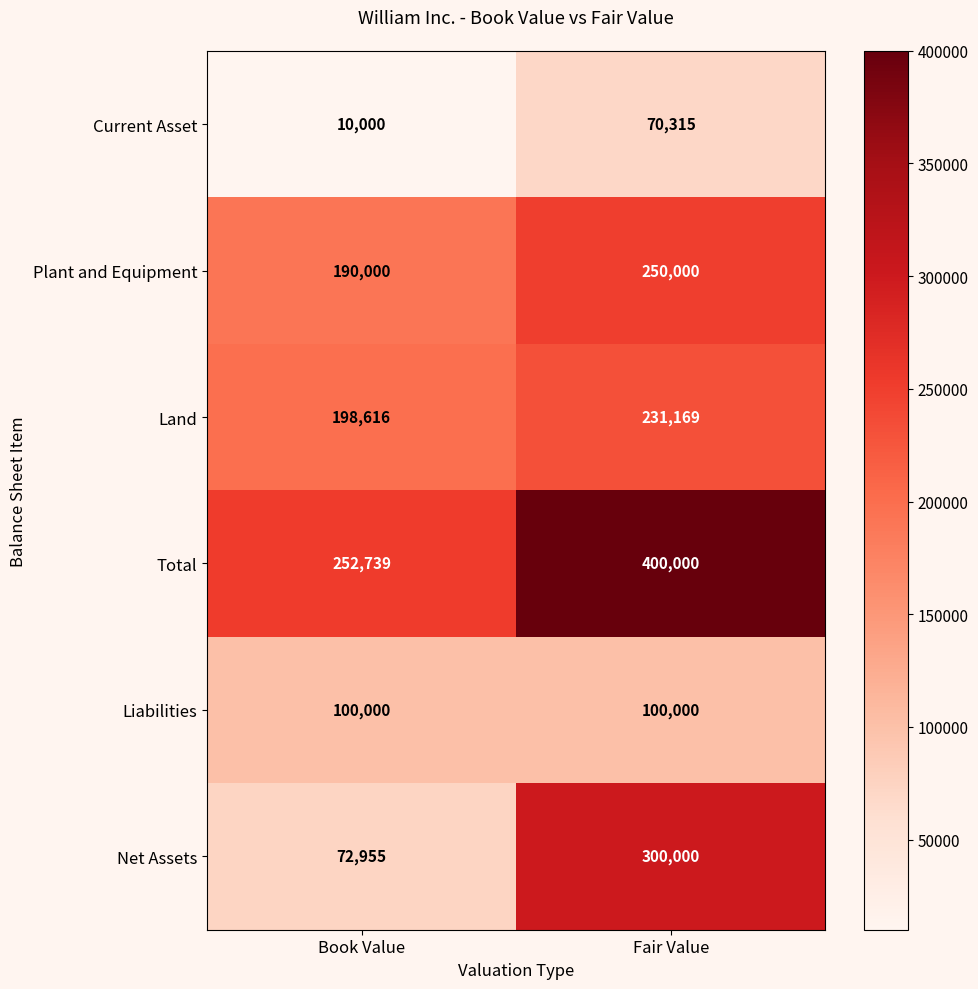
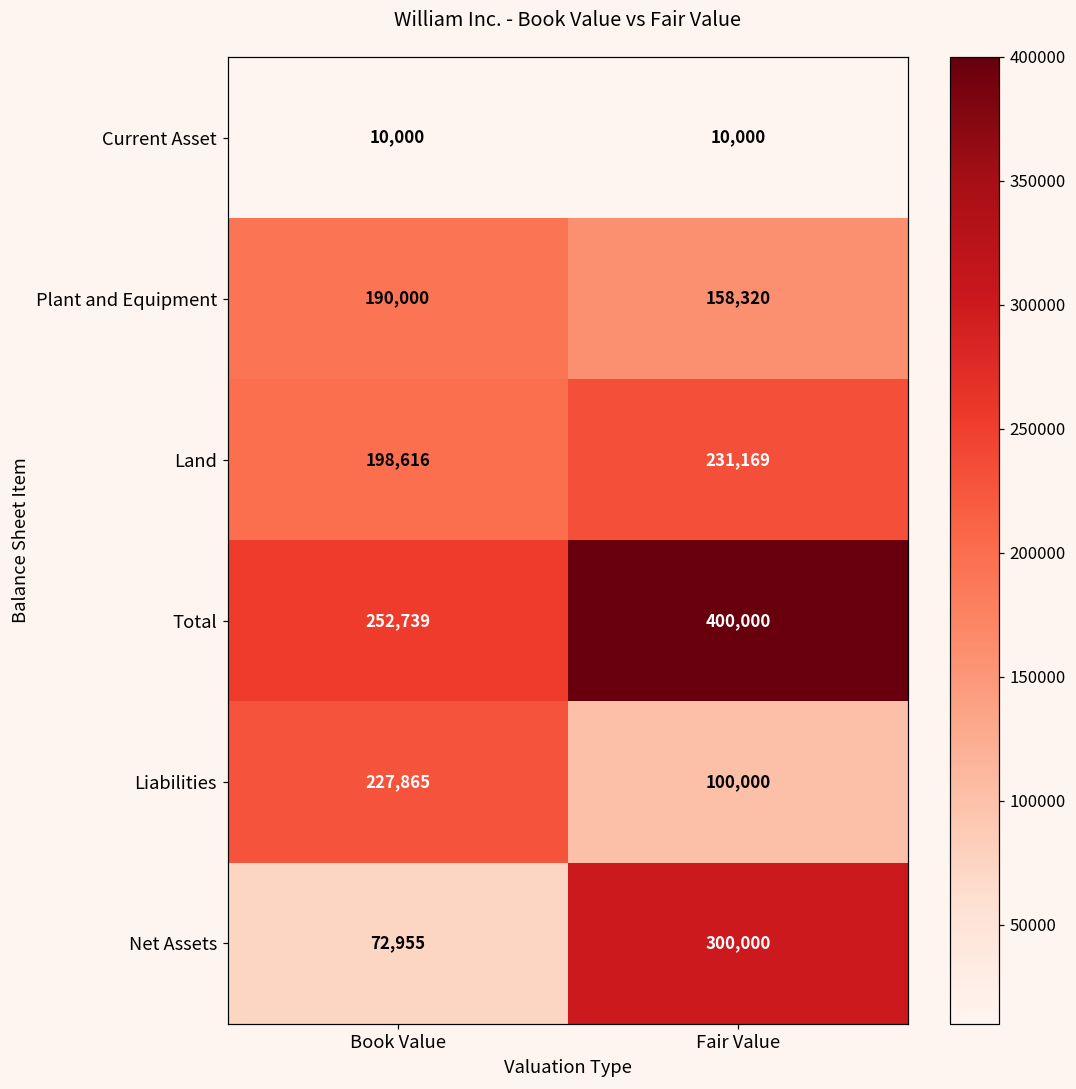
Current Asset, Fair Value: 70,315 -> 10,000
Plant and Equipment, Fair Value: 250,000 -> 158,320
Liabilities, Book Value: 100,000 -> 227,865
